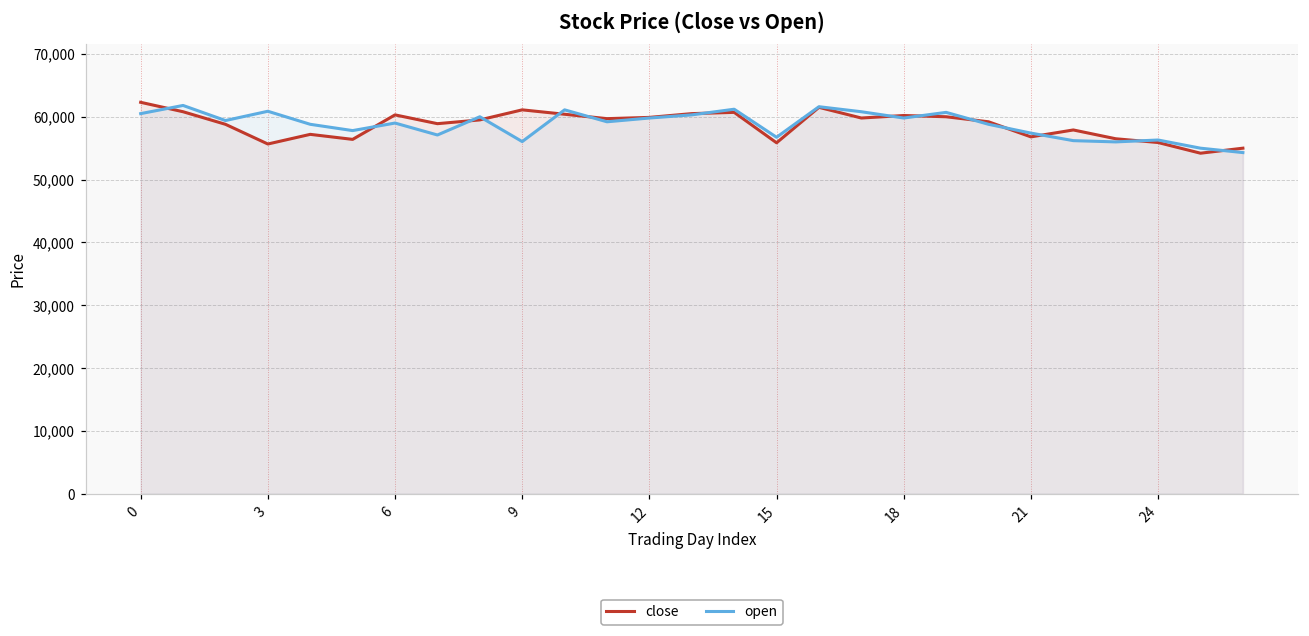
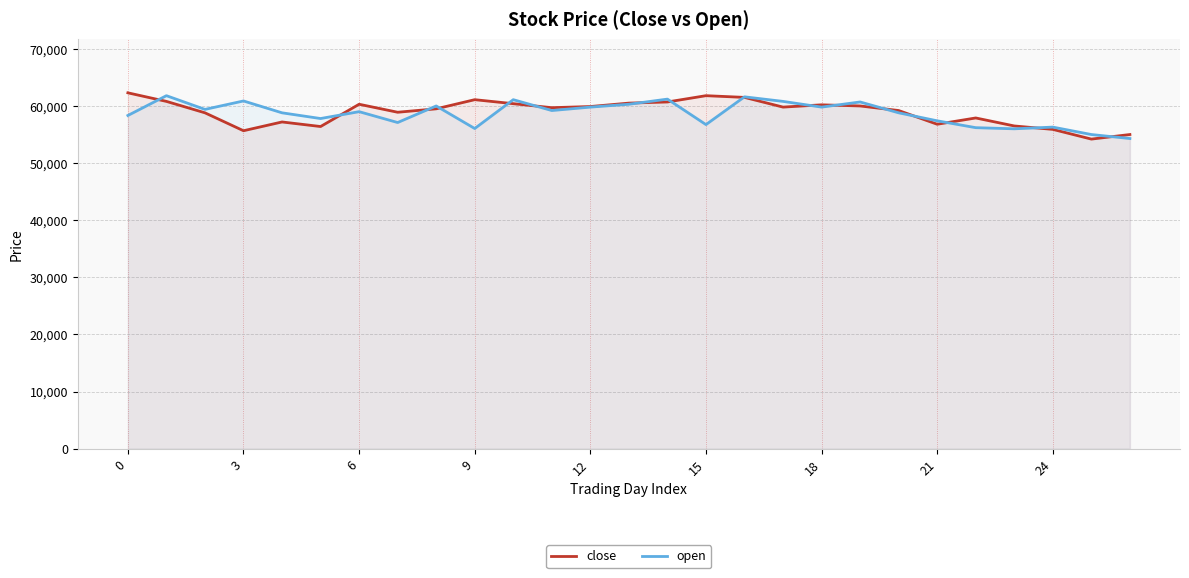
open, 0: 61,000 -> 58,000
close, 15: 56,000 -> 62,000
